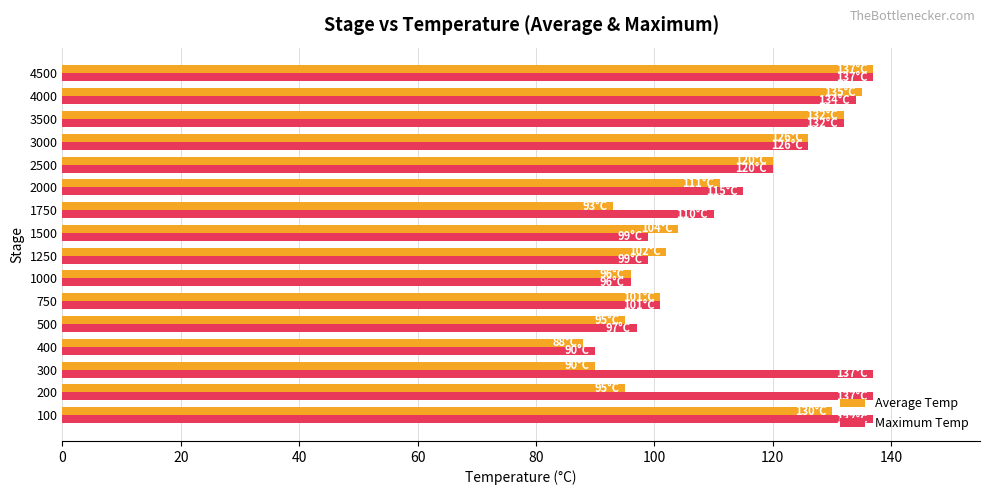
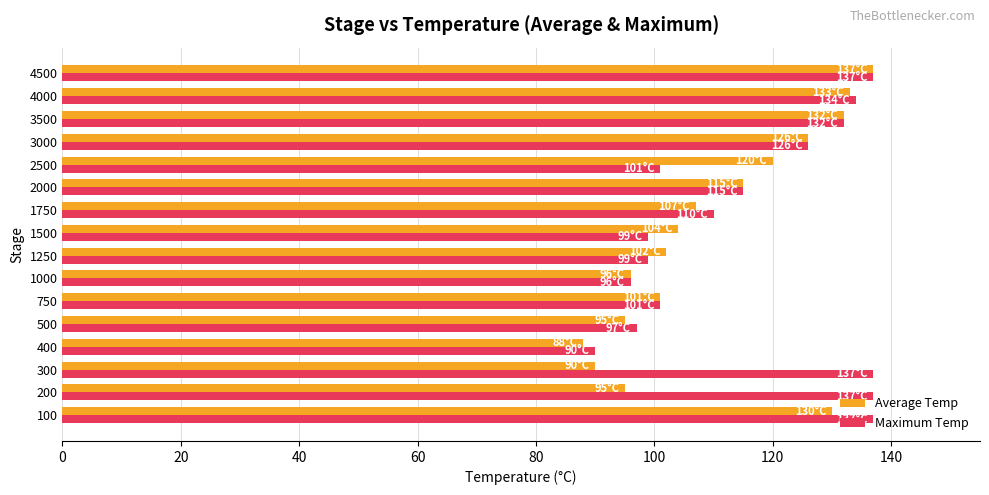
Average Temp, 4000: 135°C -> 133°C
Maximum Temp, 2500: 120°C -> 101°C
Average Temp, 2000: 111°C -> 115°C
Average Temp, 1750: 93°C -> 107°C
